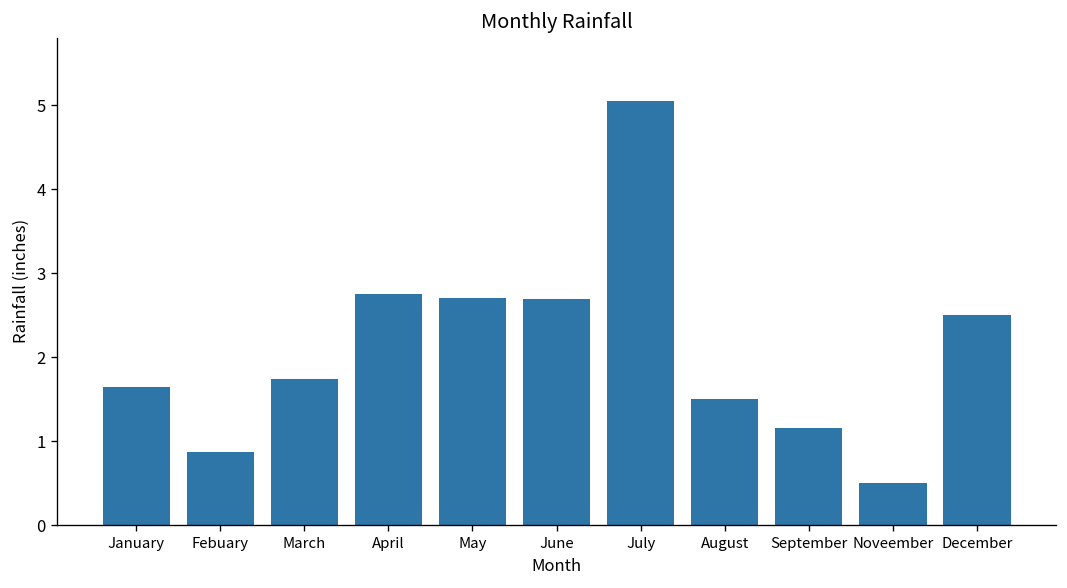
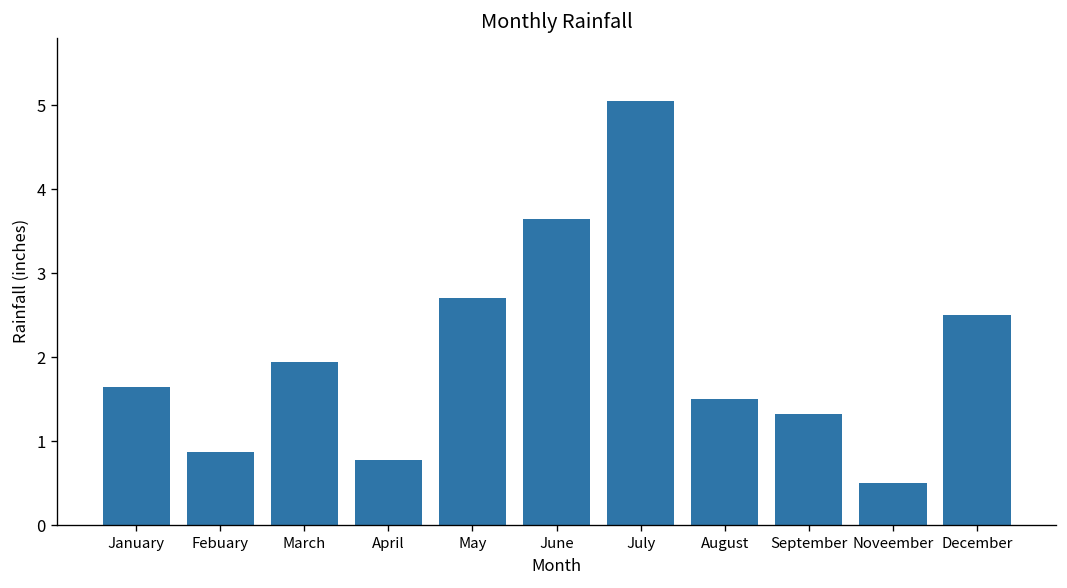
March: 1.7 -> 1.9
April: 2.8 -> 0.8
June: 2.7 -> 3.7
September: 1.2 -> 1.3
